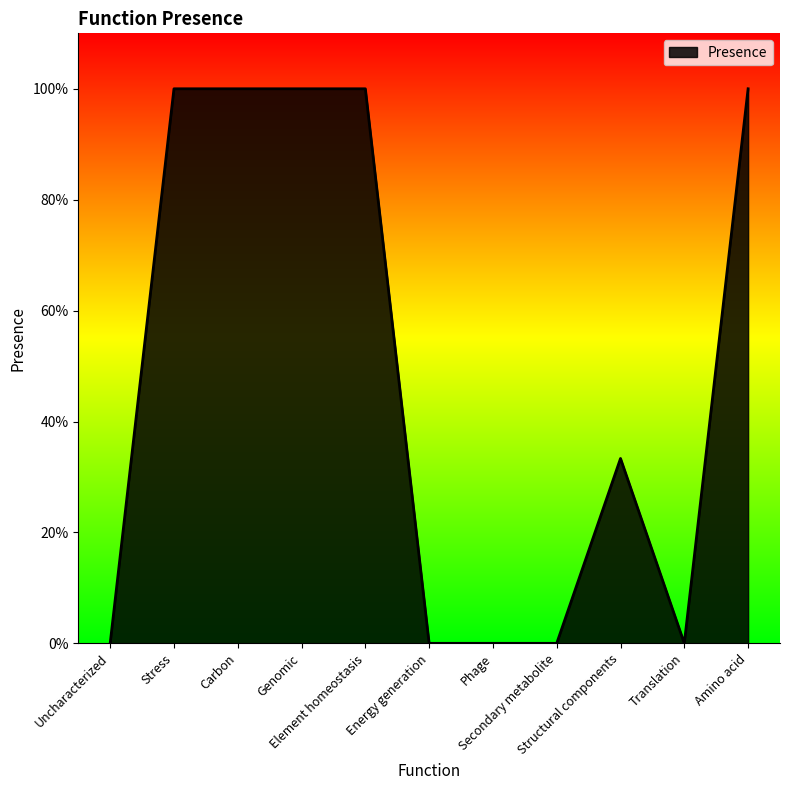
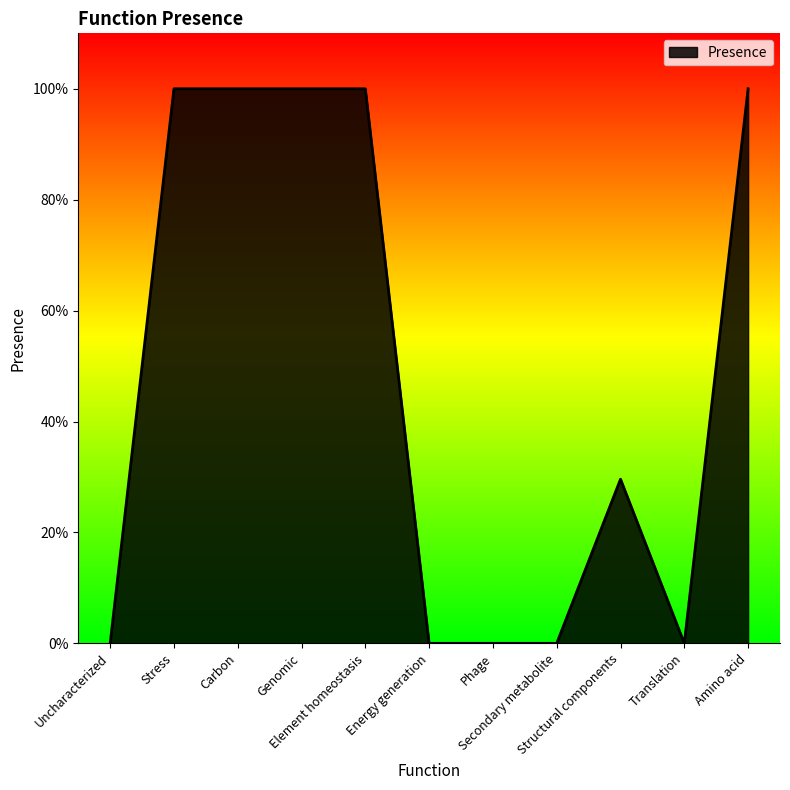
Structural components: 33% -> 30%
